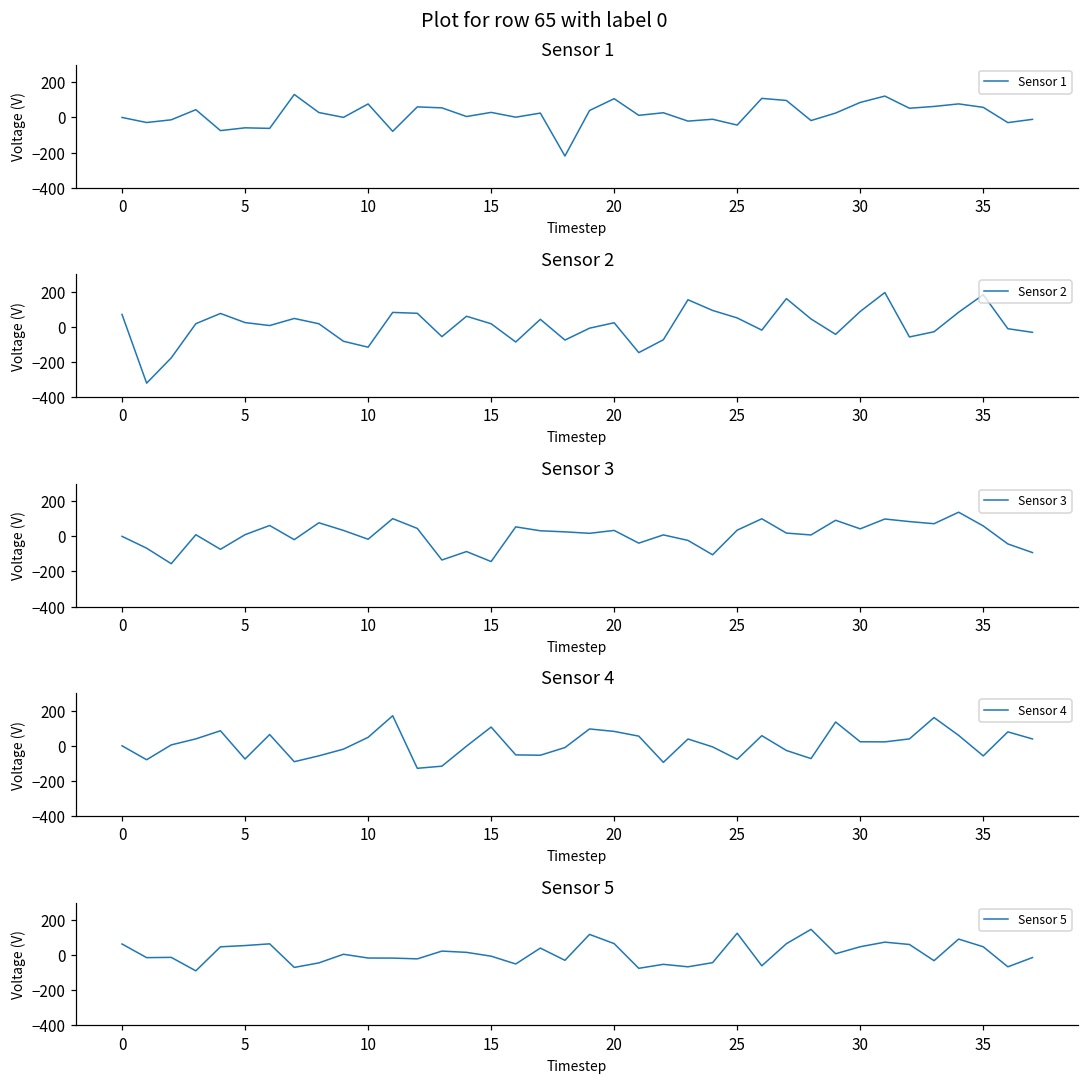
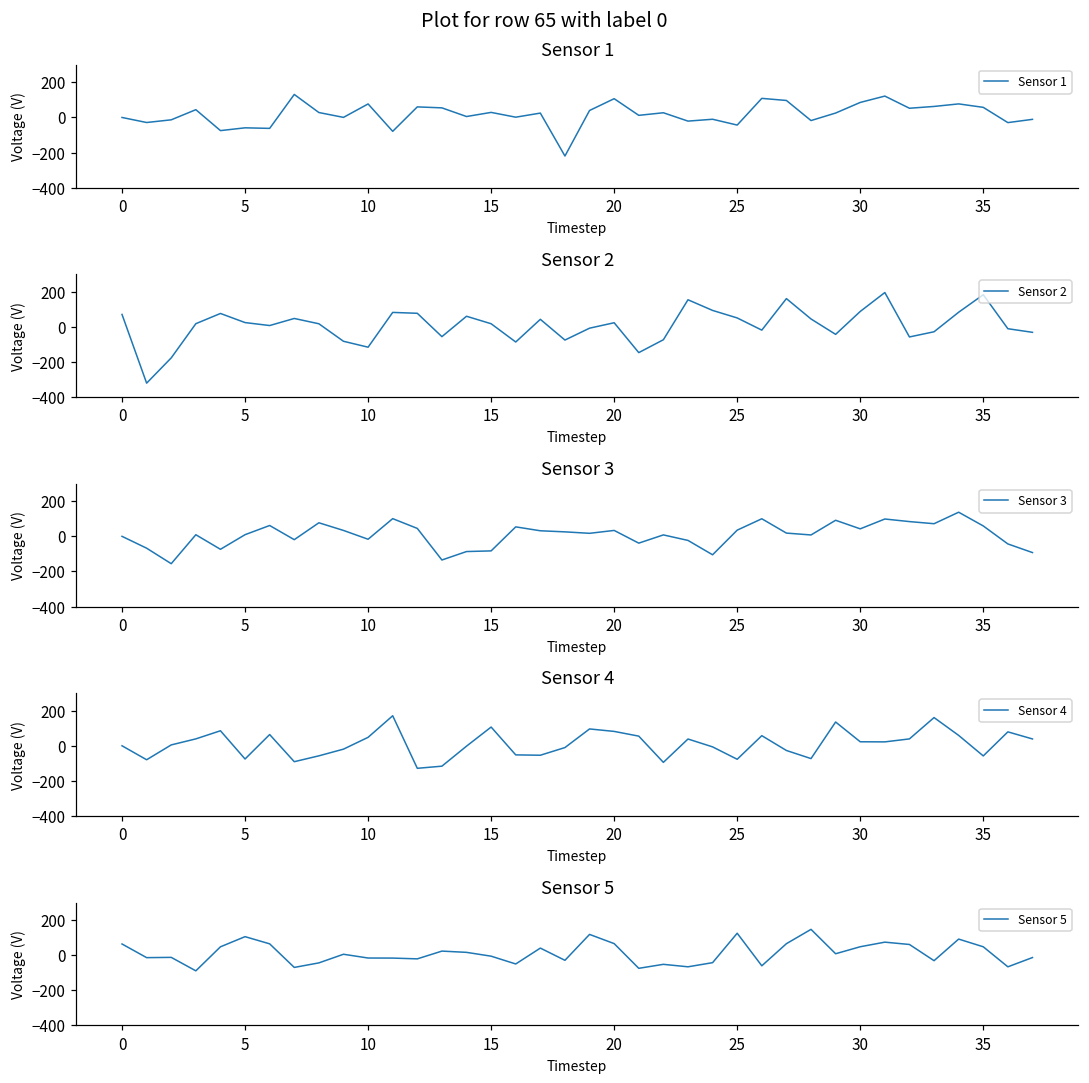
Sensor 3, 15: -140 -> -80
Sensor 5, 5: 60 -> 110
